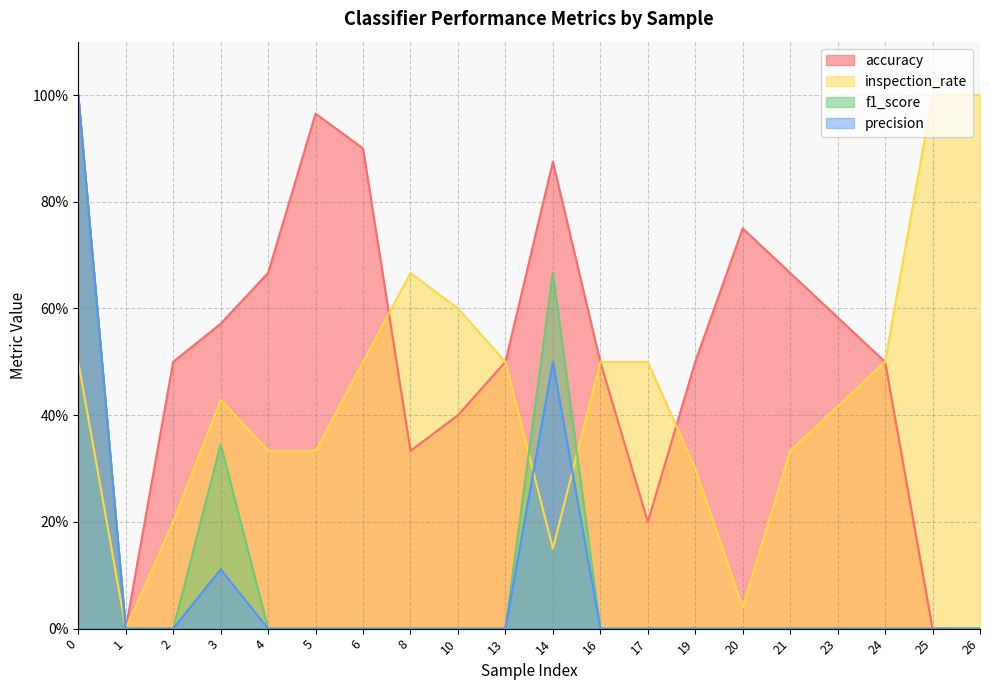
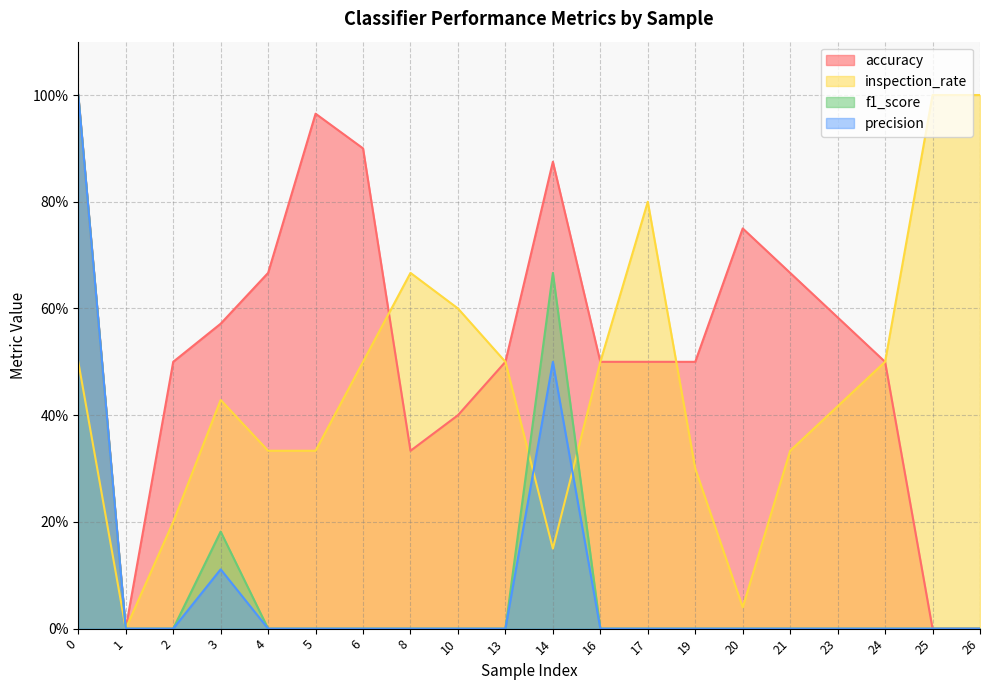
f1_score, 3: 35% -> 18%
accuracy, 17: 20% -> 50%
inspection_rate, 17: 50% -> 80%
